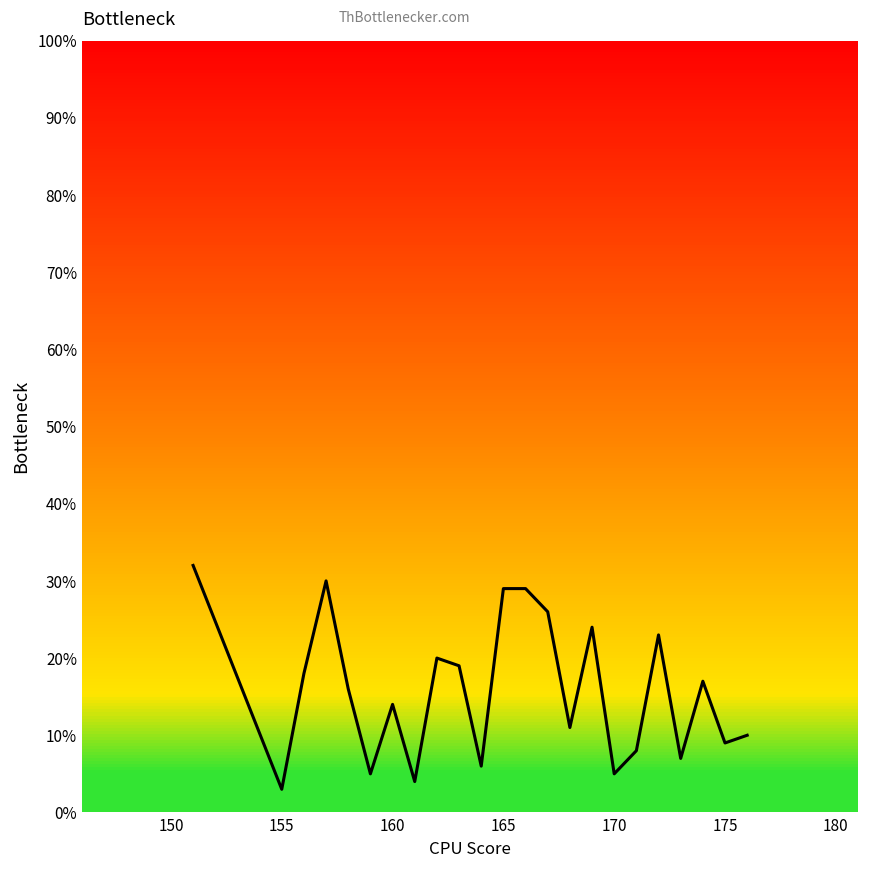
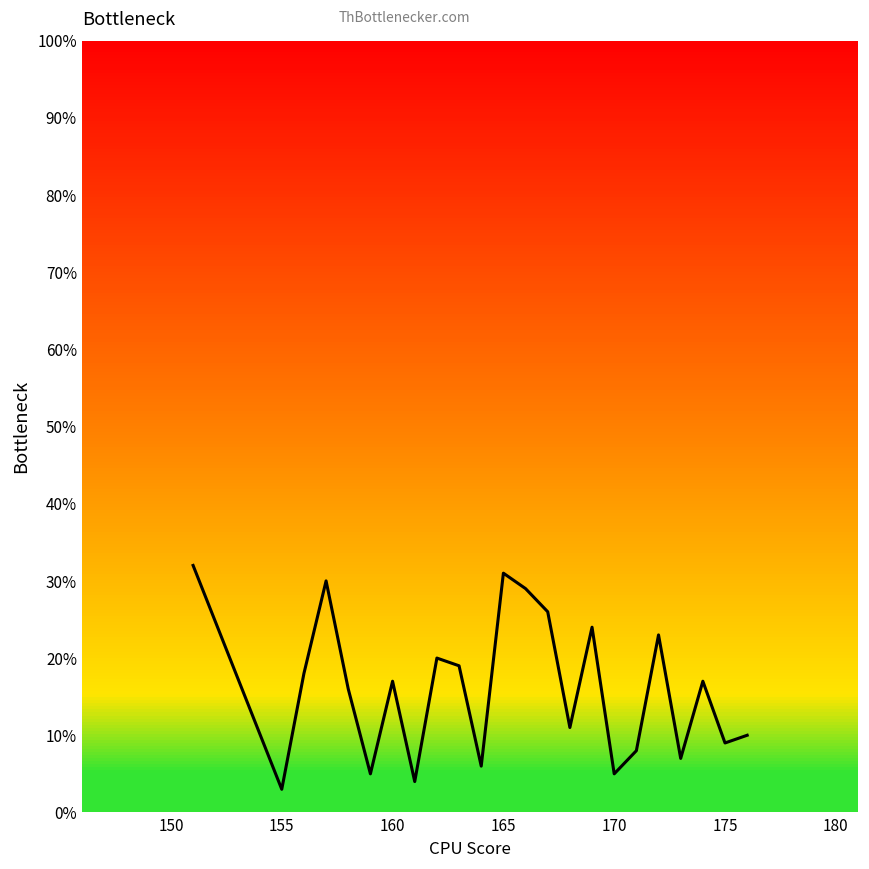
160: 14% -> 17%
165: 29% -> 31%
